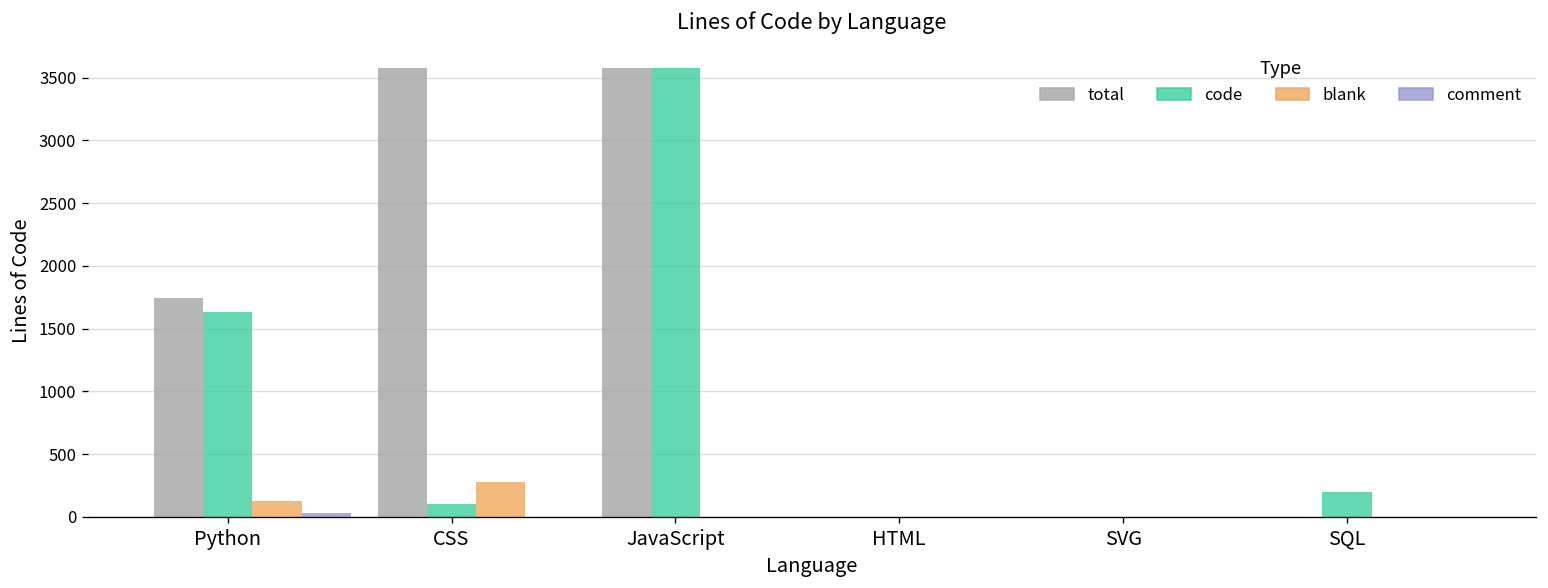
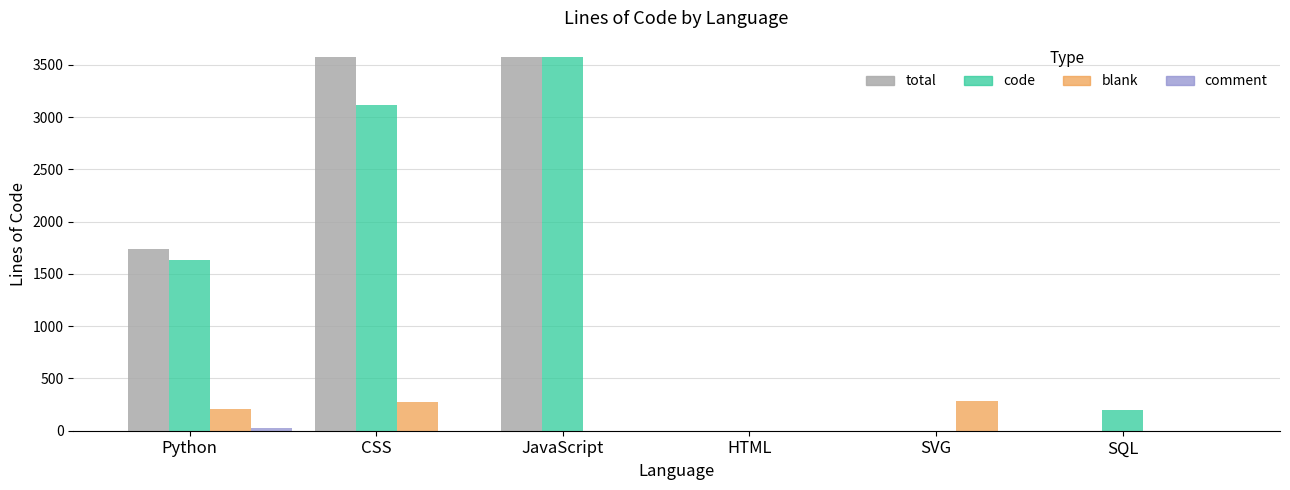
blank, Python: 130 -> 210
code, CSS: 100 -> 3110
blank, SVG: 0 -> 290
